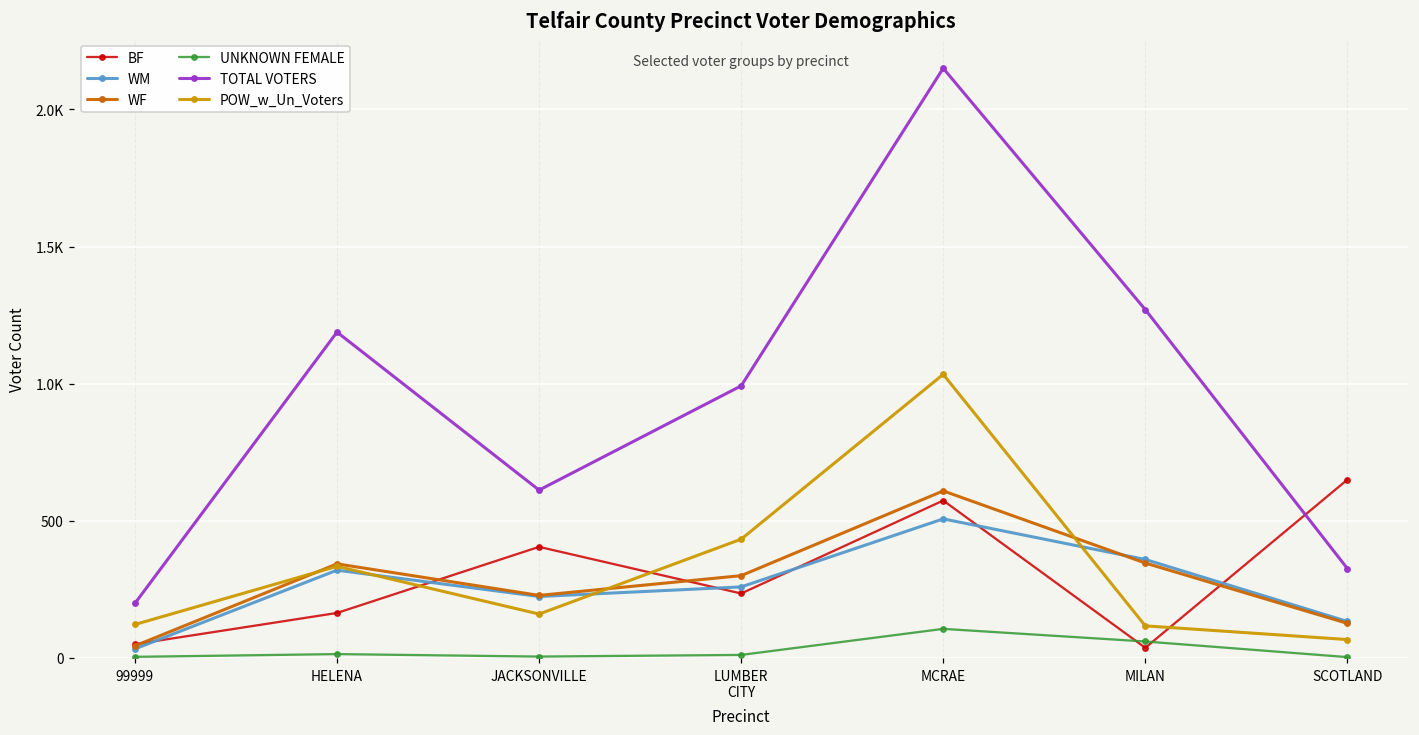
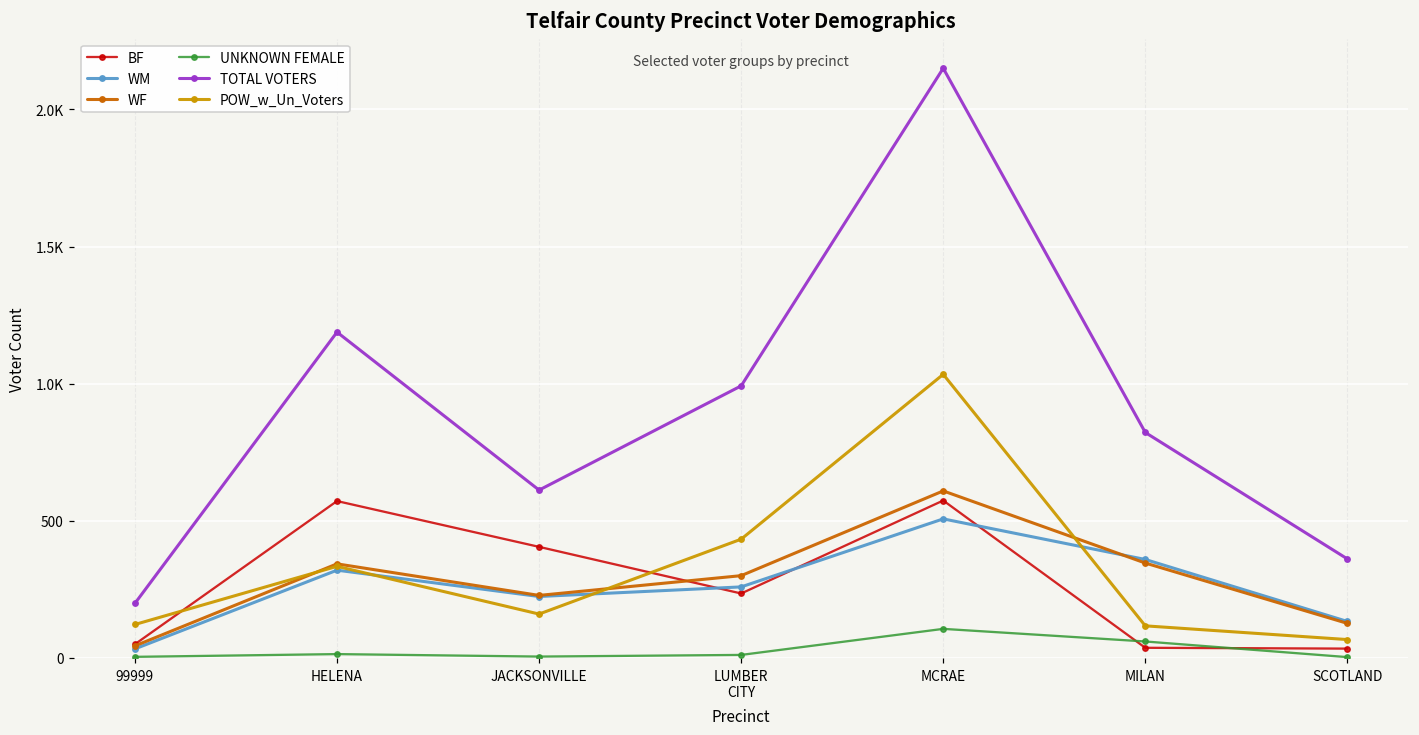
BF, HELENA: 160 -> 570
TOTAL VOTERS, MILAN: 1270 -> 820
BF, SCOTLAND: 650 -> 30
TOTAL VOTERS, SCOTLAND: 330 -> 360
